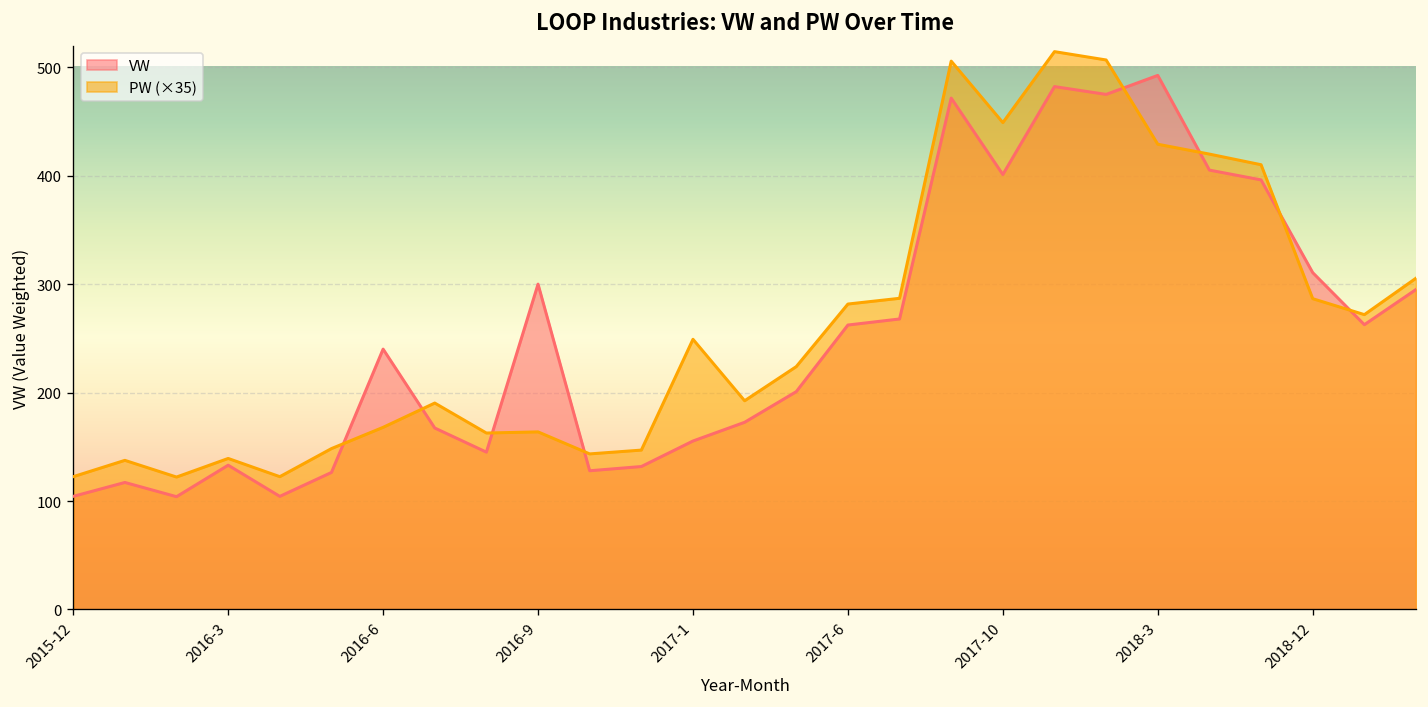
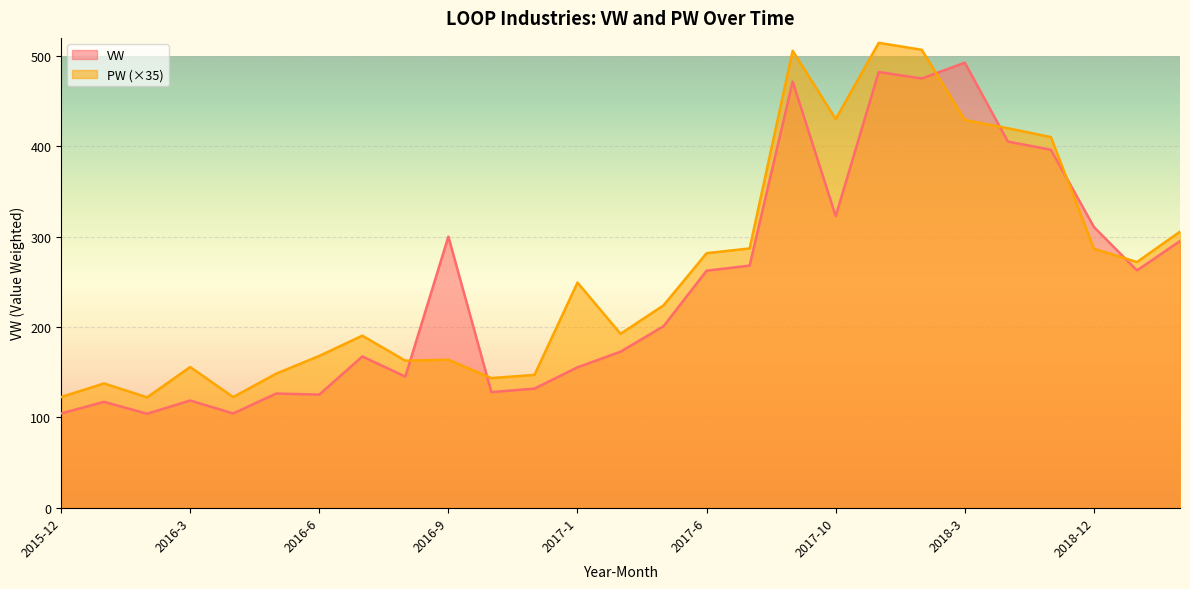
VW, 2016-3: 130 -> 120
PW (×35), 2016-3: 140 -> 160
VW, 2016-6: 240 -> 130
VW, 2017-10: 400 -> 320
PW (×35), 2017-10: 450 -> 430
